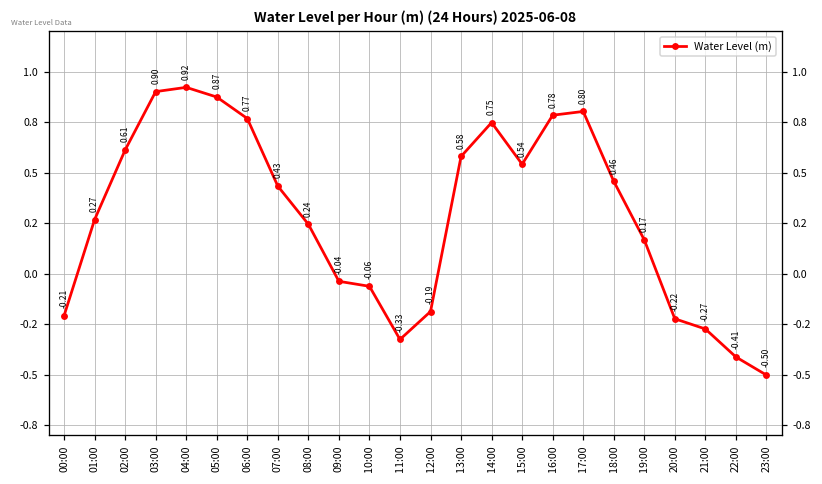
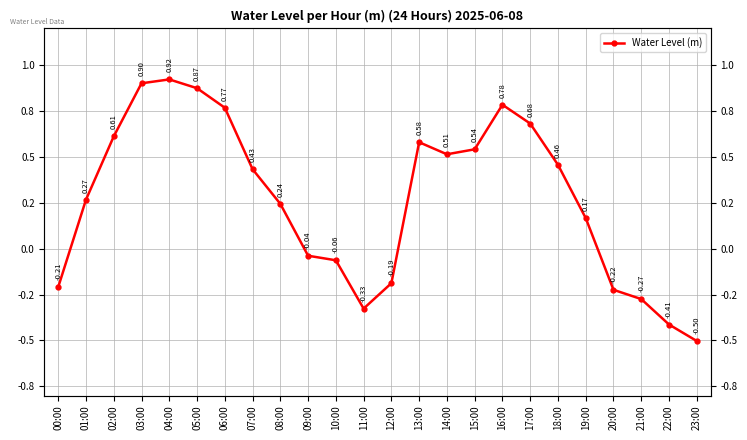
14:00: 0.75 -> 0.51
17:00: 0.80 -> 0.68
